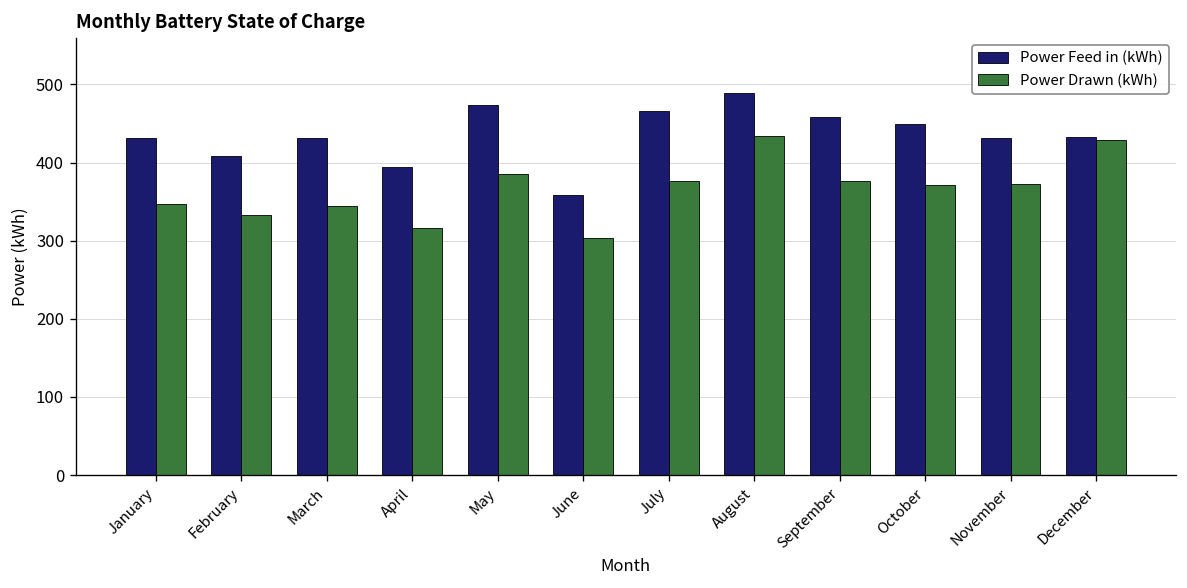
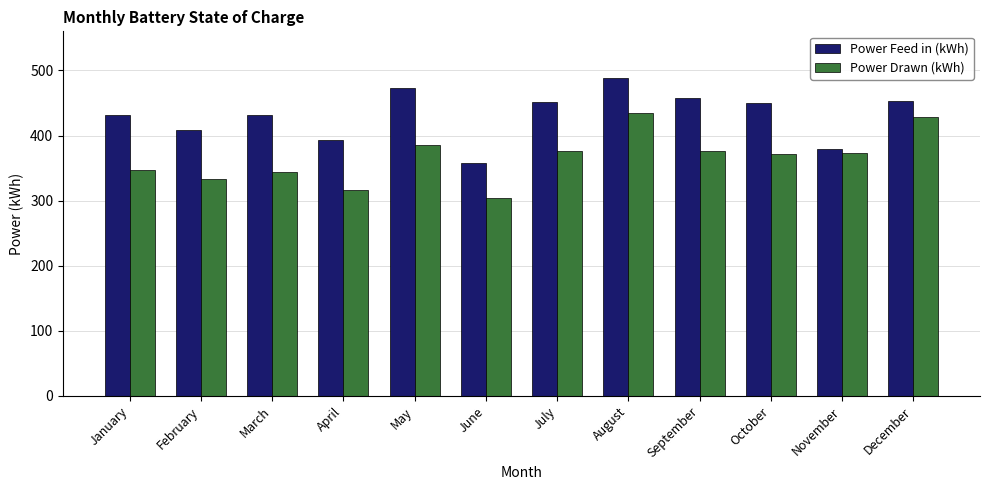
Power Feed in (kWh), July: 470 -> 450
Power Feed in (kWh), November: 430 -> 380
Power Feed in (kWh), December: 430 -> 450
